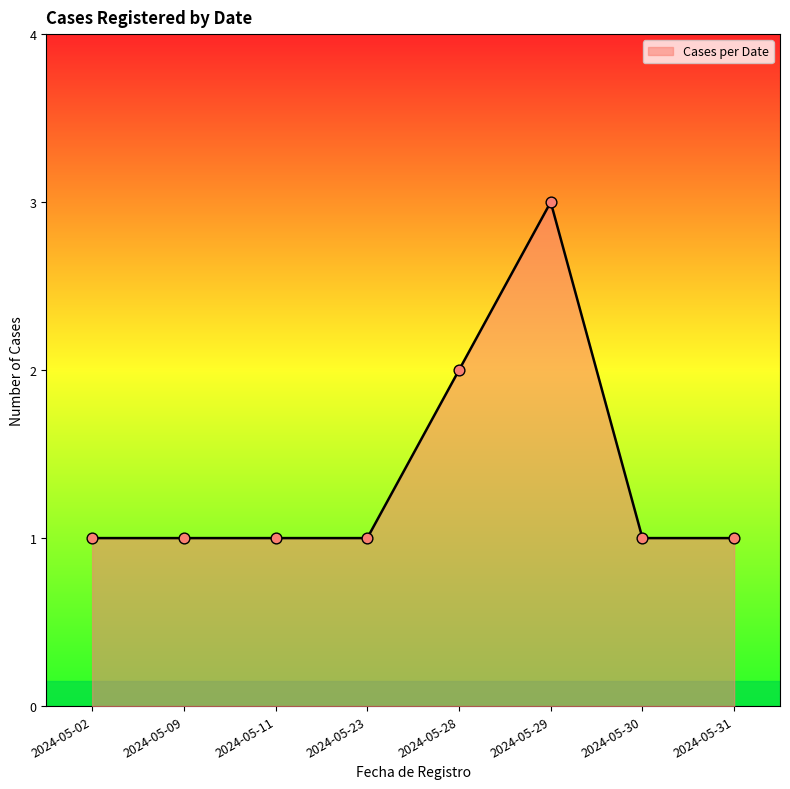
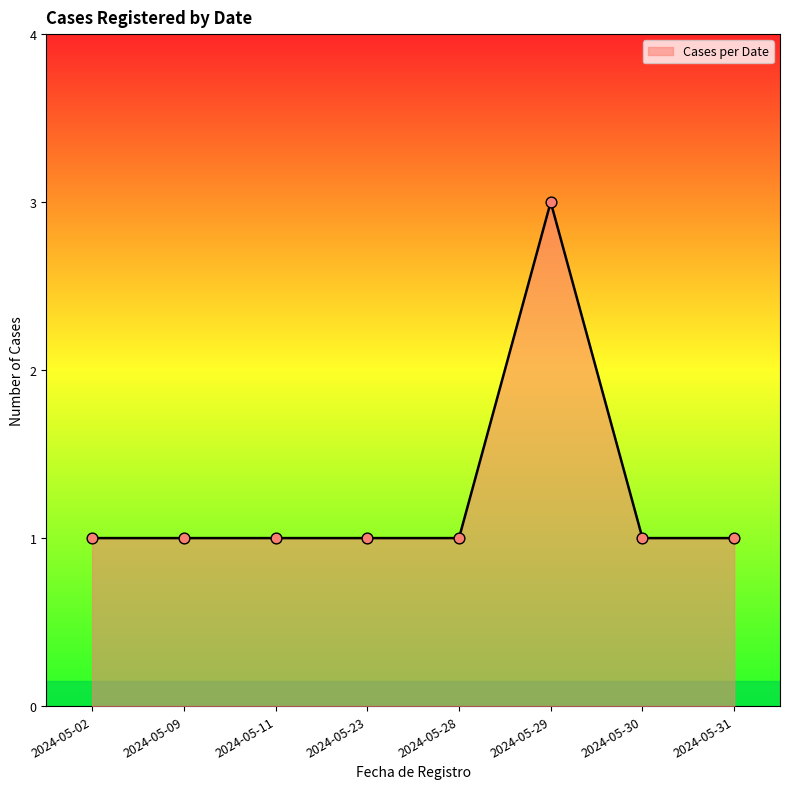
2024-05-28: 2 -> 1
